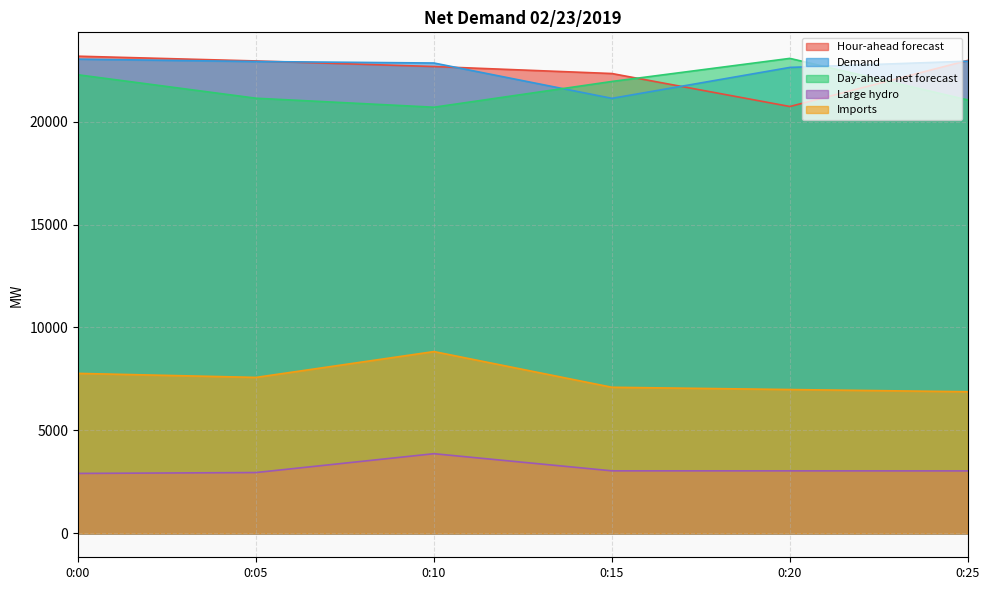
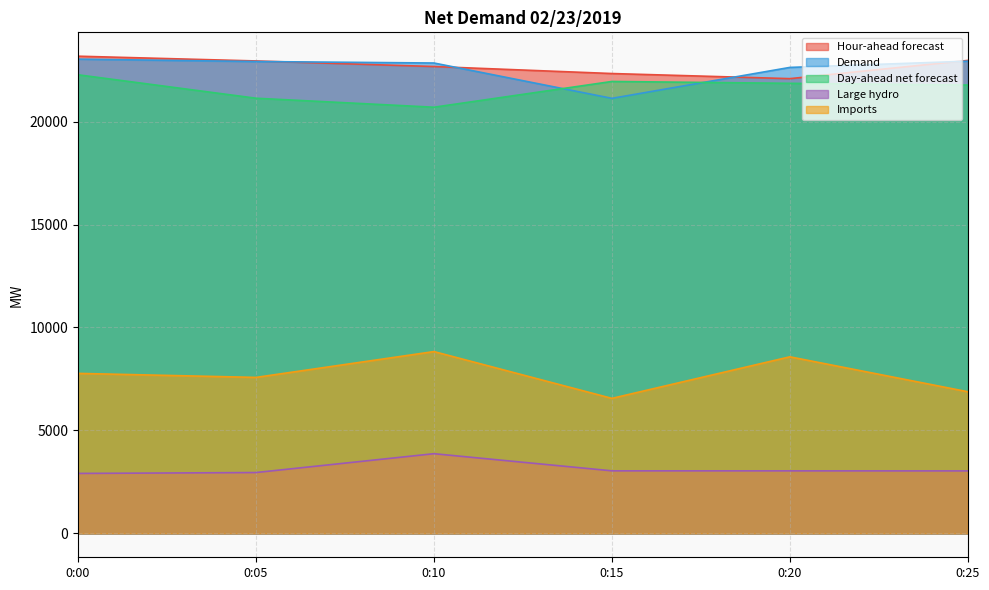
Imports, 0:15: 7100 -> 6600
Hour-ahead forecast, 0:20: 20700 -> 22100
Day-ahead net forecast, 0:20: 23100 -> 21900
Imports, 0:20: 7000 -> 8600
Day-ahead net forecast, 0:25: 21100 -> 21800
